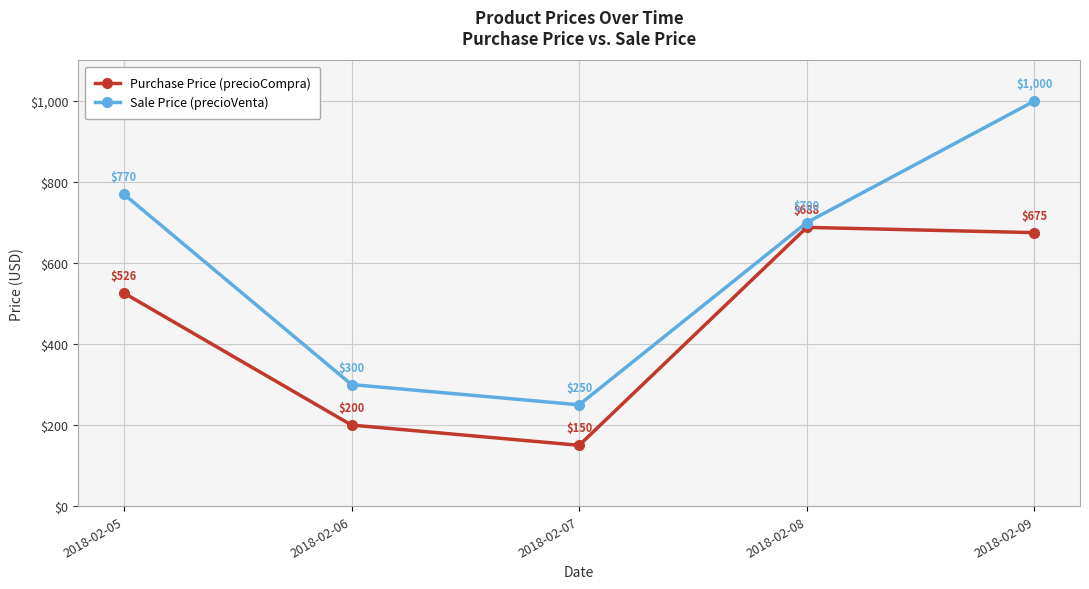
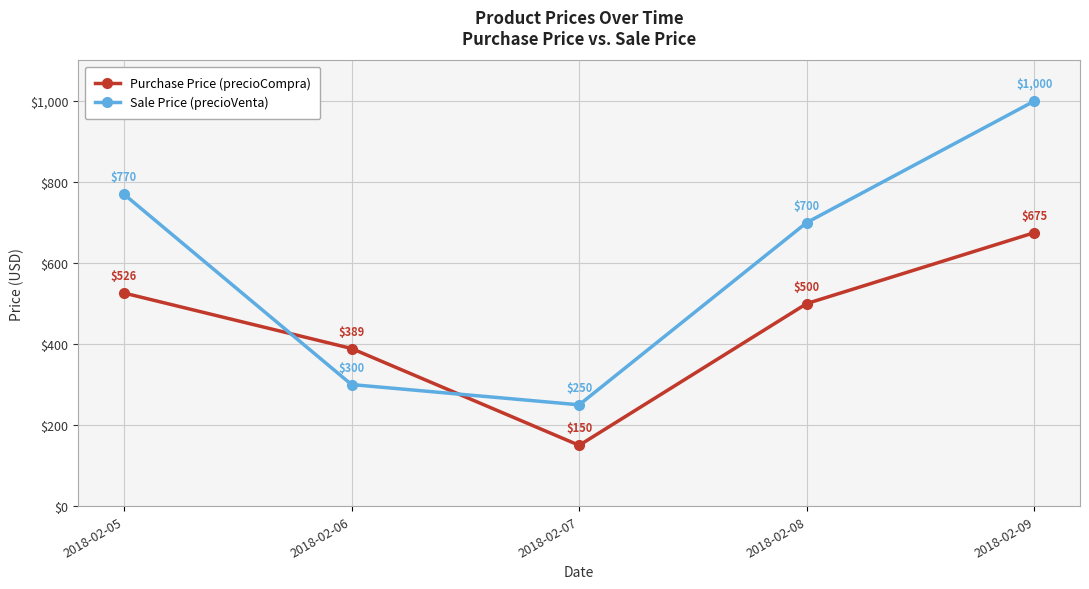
Purchase Price (precioCompra), 2018-02-06: $200 -> $389
Purchase Price (precioCompra), 2018-02-08: $688 -> $500
